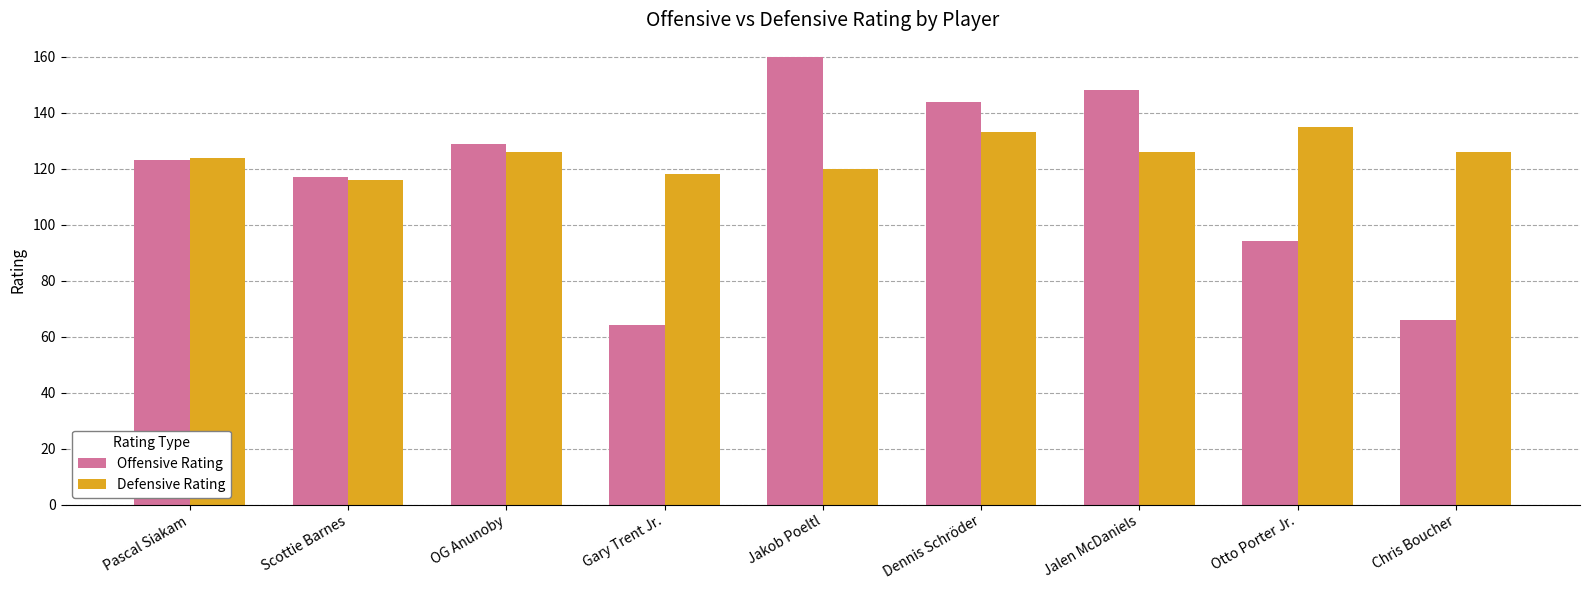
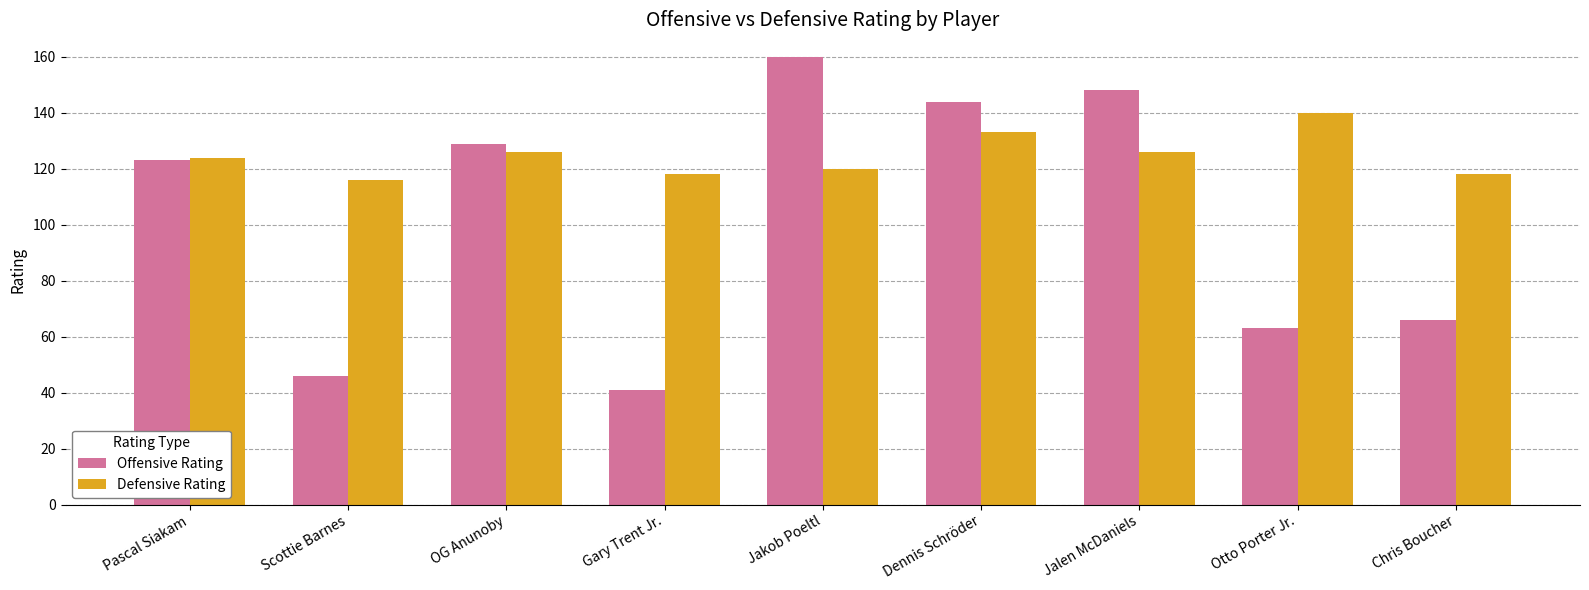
Offensive Rating, Scottie Barnes: 117 -> 46
Offensive Rating, Gary Trent Jr.: 64 -> 41
Offensive Rating, Otto Porter Jr.: 94 -> 63
Defensive Rating, Otto Porter Jr.: 135 -> 140
Defensive Rating, Chris Boucher: 126 -> 118
